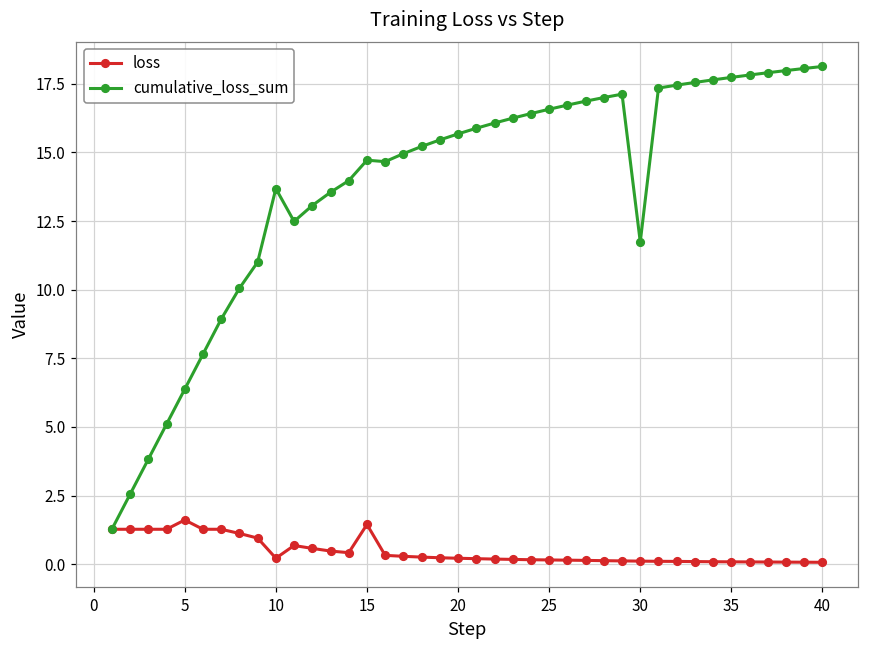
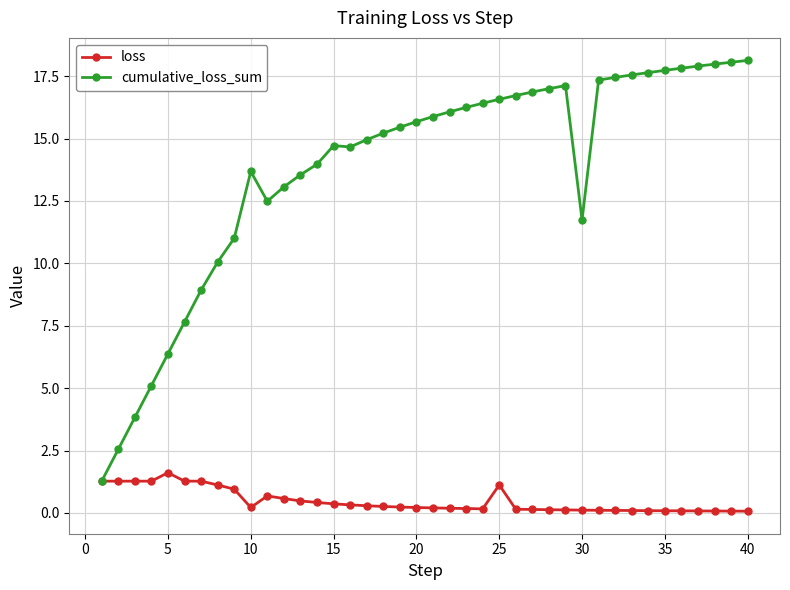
loss, 15: 1.4 -> 0.4
loss, 25: 0.2 -> 1.1
